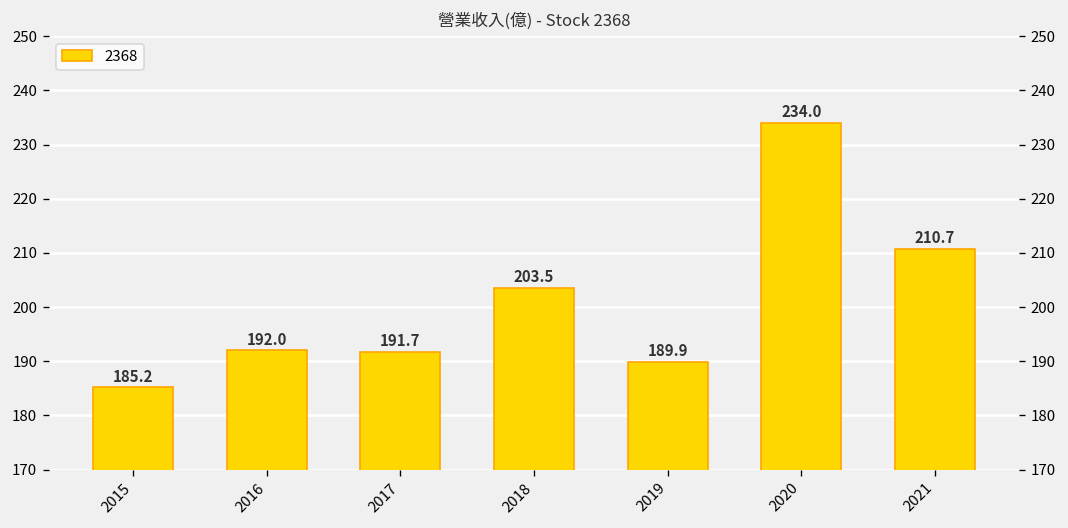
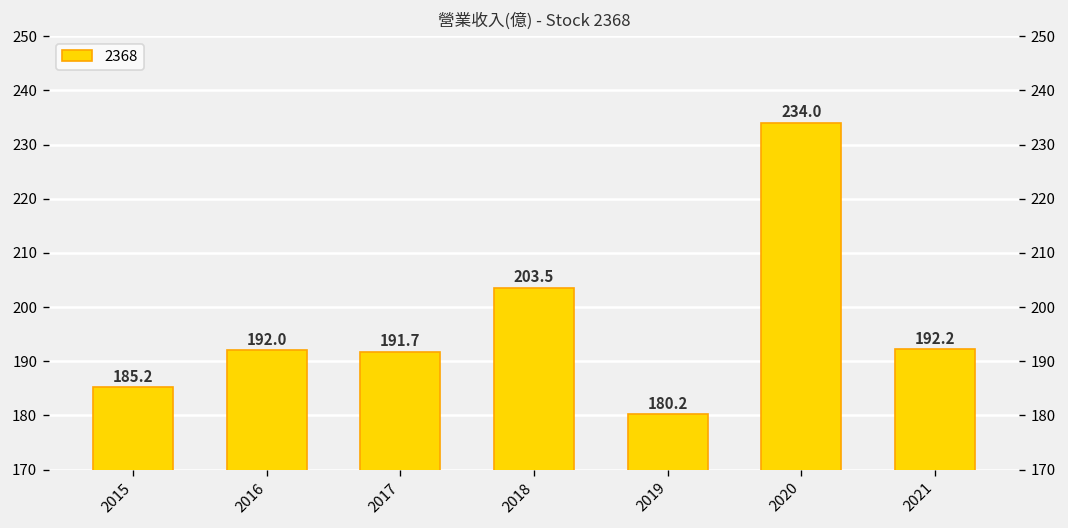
2019: 189.9 -> 180.2
2021: 210.7 -> 192.2
